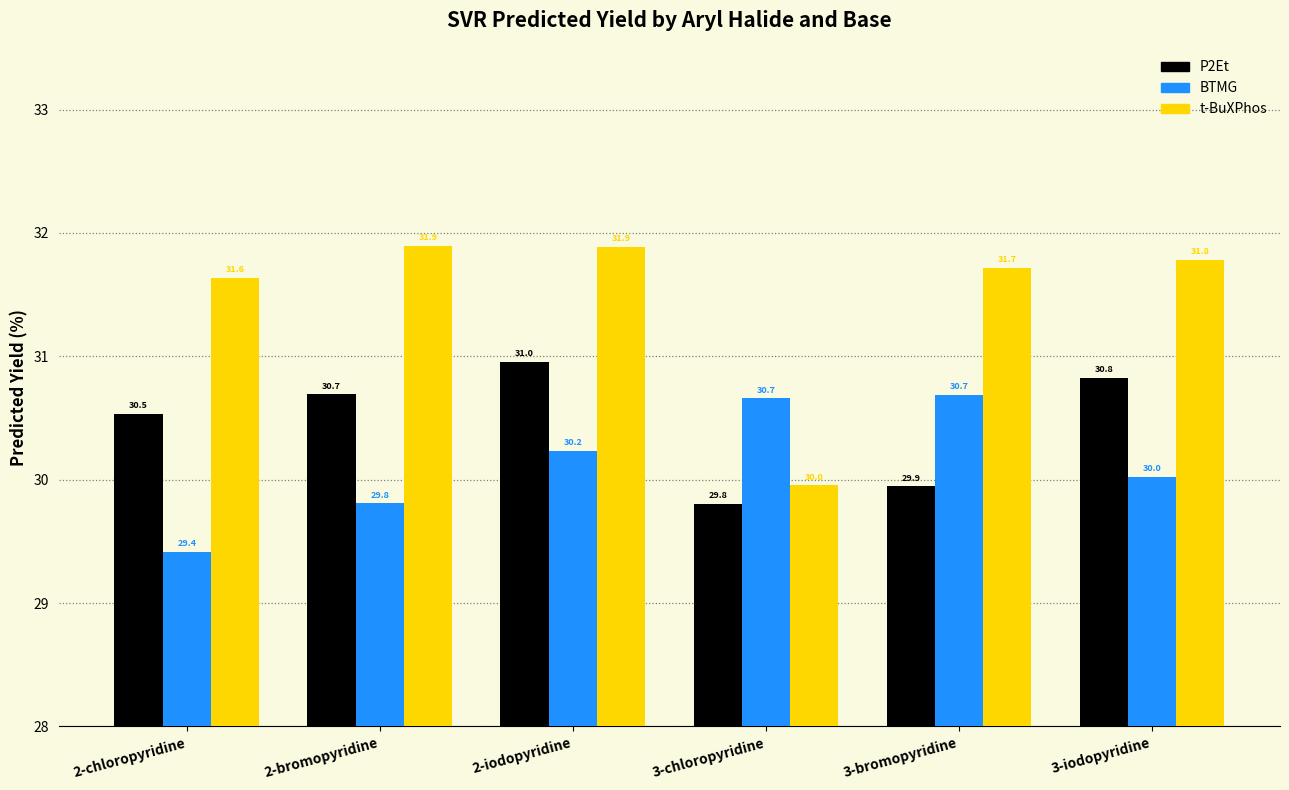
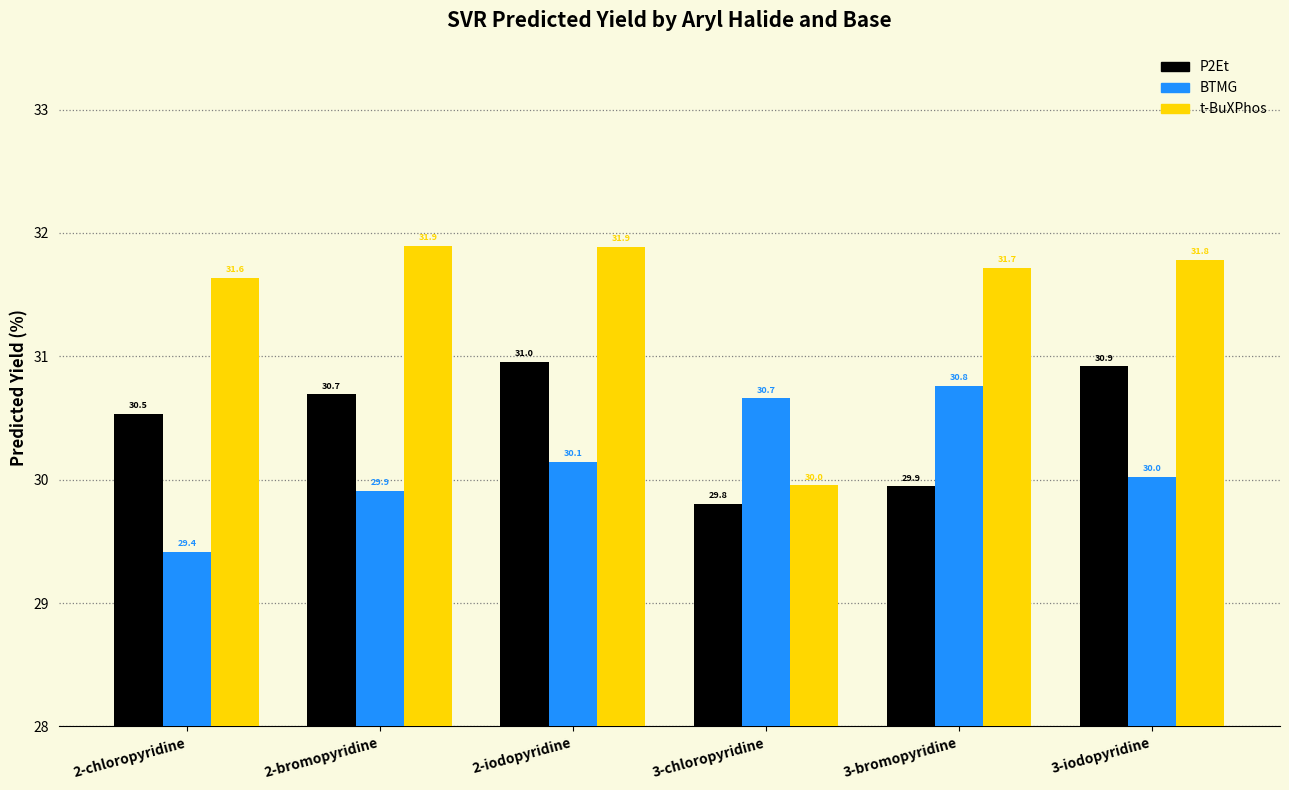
BTMG, 2-bromopyridine: 29.8 -> 29.9
BTMG, 2-iodopyridine: 30.2 -> 30.1
BTMG, 3-bromopyridine: 30.7 -> 30.8
P2Et, 3-iodopyridine: 30.8 -> 30.9
